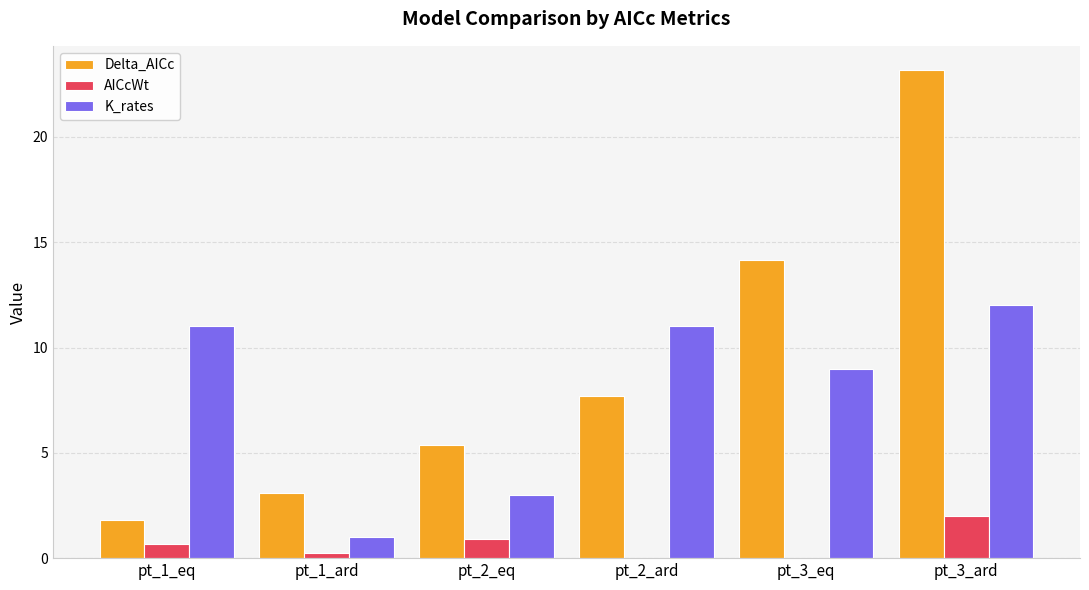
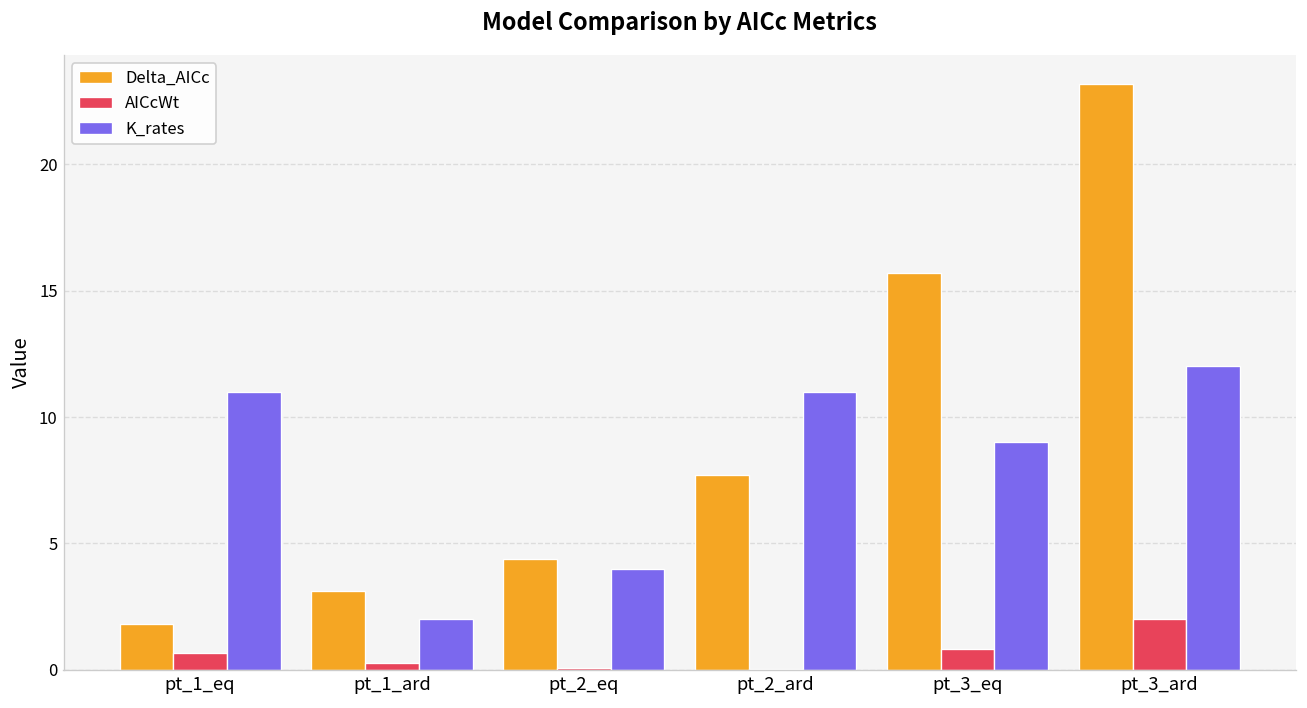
K_rates, pt_1_ard: 1 -> 2
Delta_AICc, pt_2_eq: 5.4 -> 4.4
AICcWt, pt_2_eq: 0.9 -> 0.1
K_rates, pt_2_eq: 3 -> 4
Delta_AICc, pt_3_eq: 14.2 -> 15.7
AICcWt, pt_3_eq: 0.0 -> 0.8
